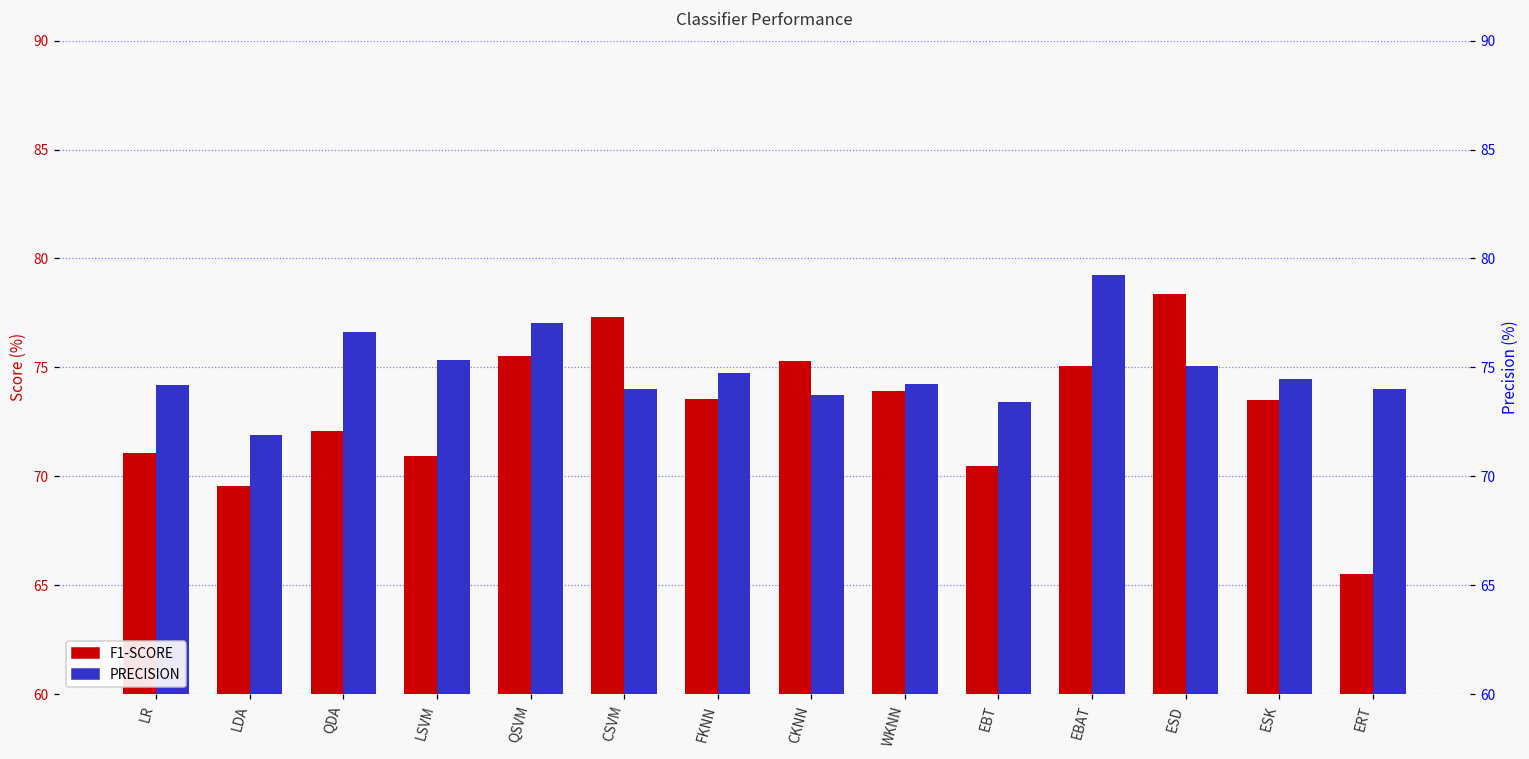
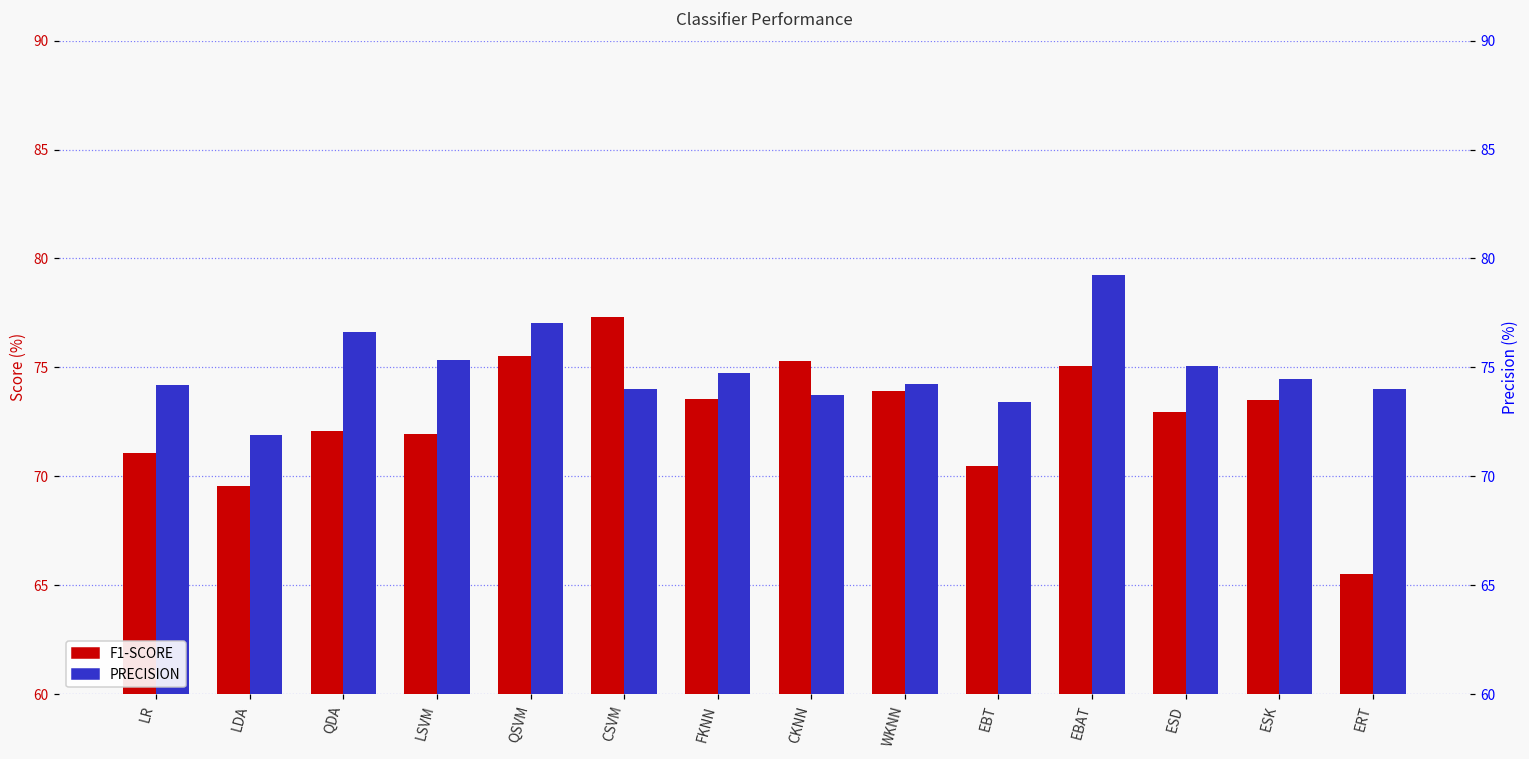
F1-SCORE, LSVM: 70.9 -> 71.9
F1-SCORE, ESD: 78.4 -> 72.9
